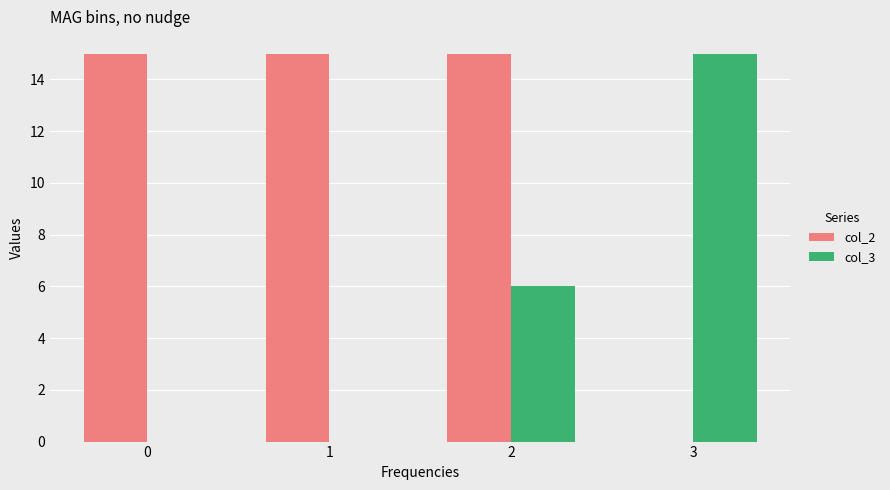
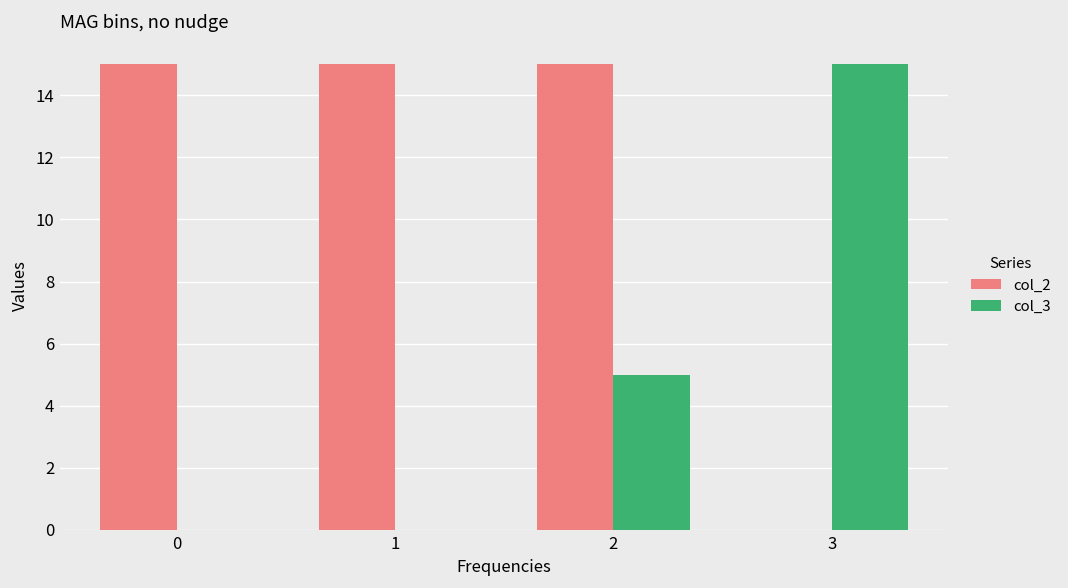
col_3, 2: 6 -> 5
